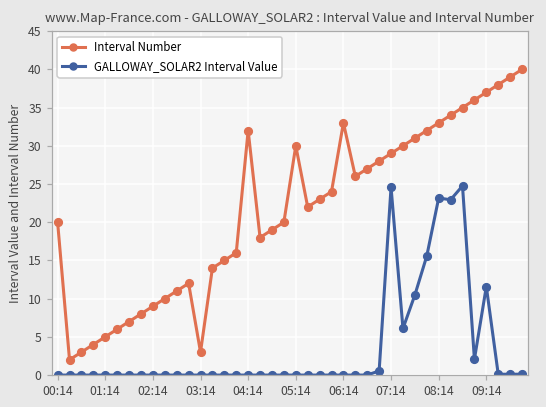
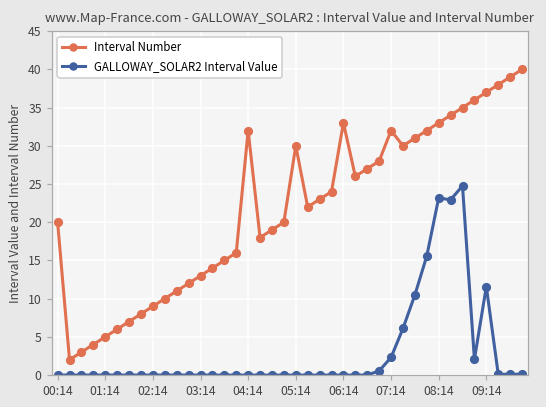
Interval Number, 03:14: 3 -> 13
Interval Number, 07:14: 29 -> 32
GALLOWAY_SOLAR2 Interval Value, 07:14: 25 -> 2
